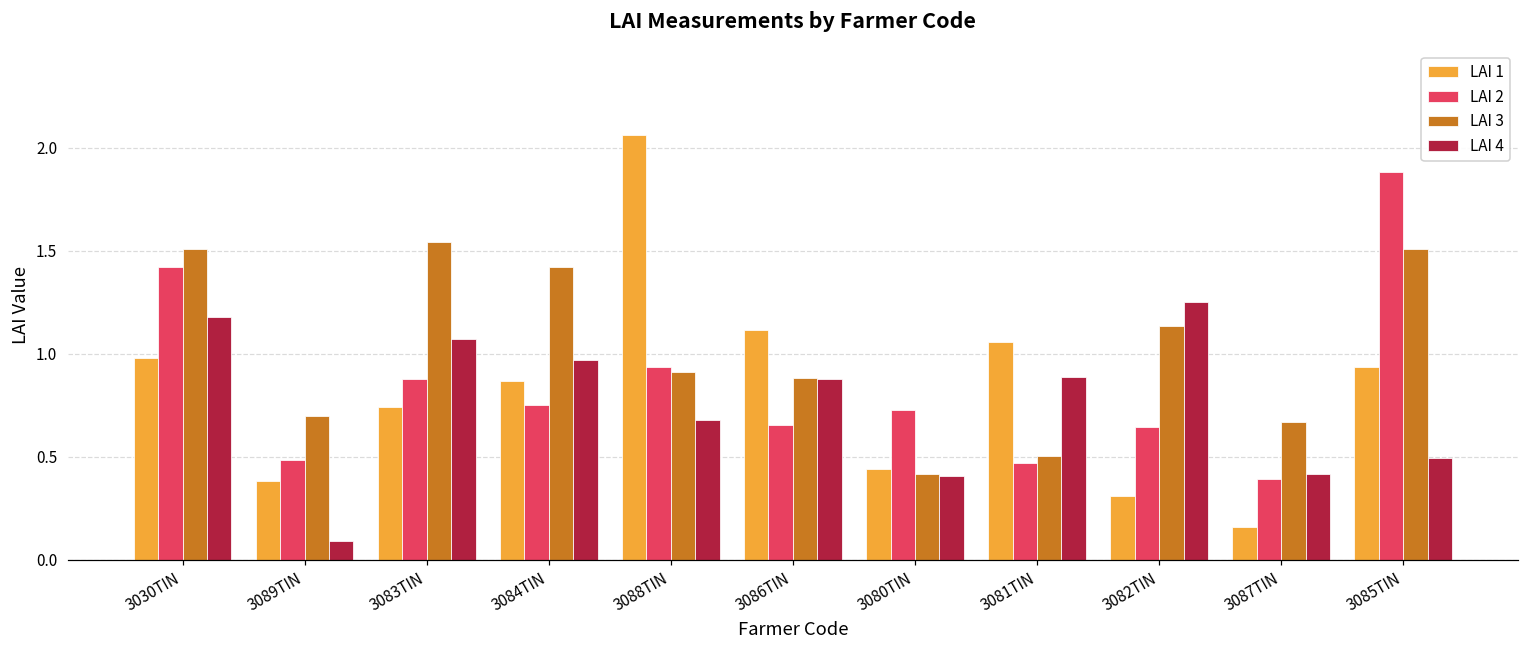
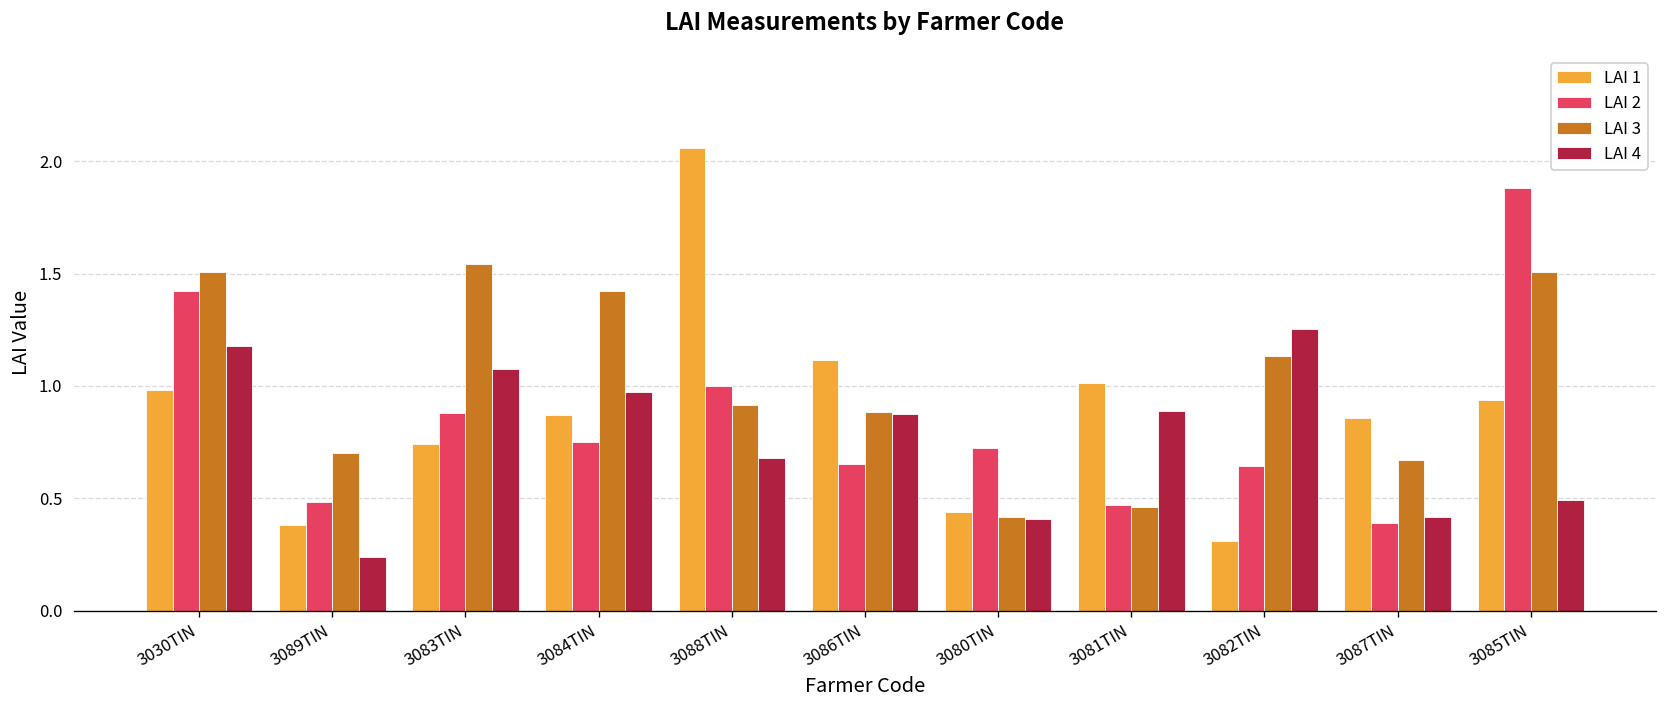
LAI 4, 3089TIN: 0.09 -> 0.24
LAI 2, 3088TIN: 0.94 -> 1.00
LAI 1, 3081TIN: 1.06 -> 1.01
LAI 3, 3081TIN: 0.50 -> 0.46
LAI 1, 3087TIN: 0.16 -> 0.86
